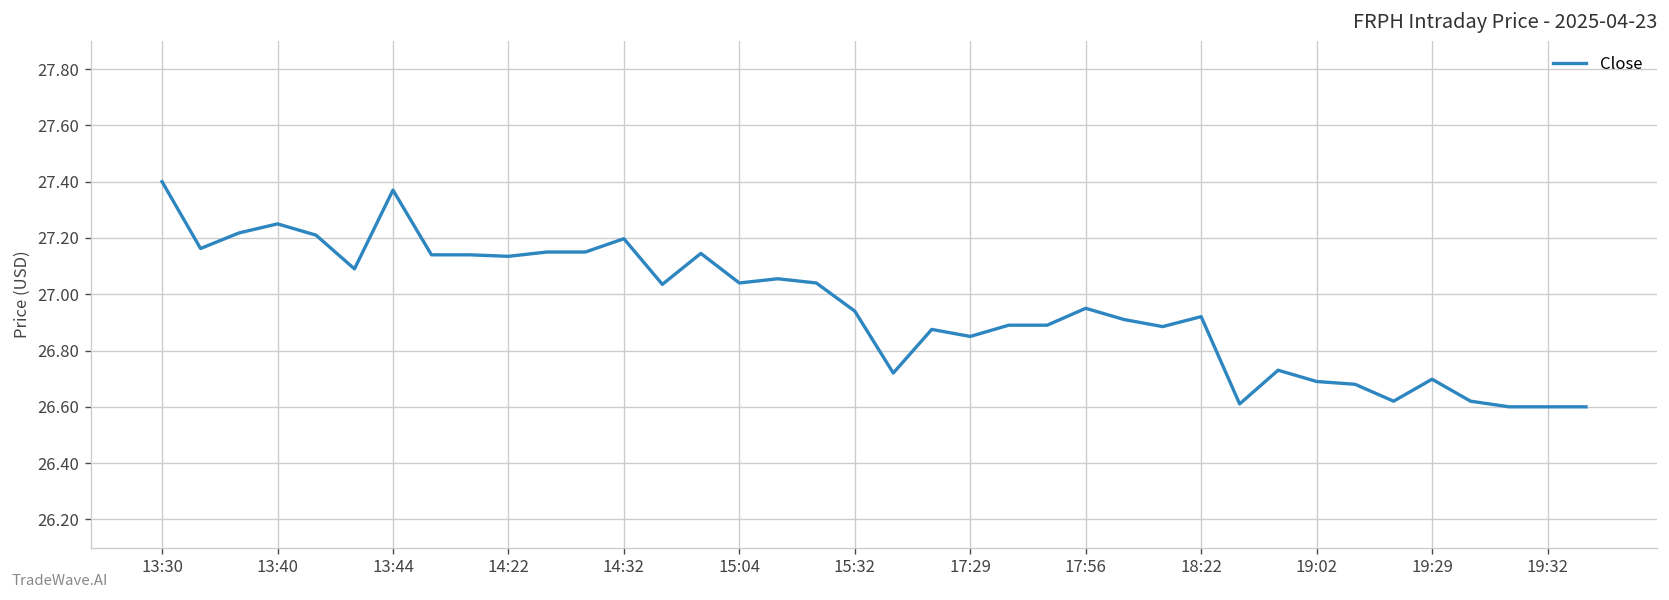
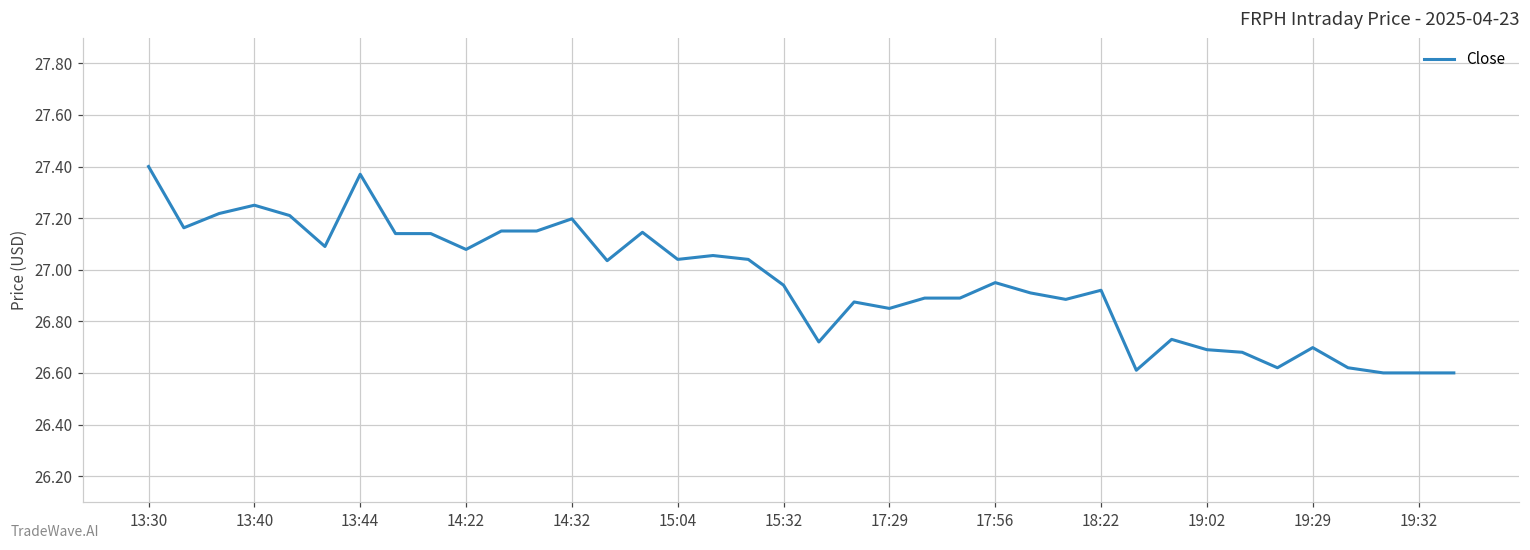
14:22: 27.13 -> 27.08
